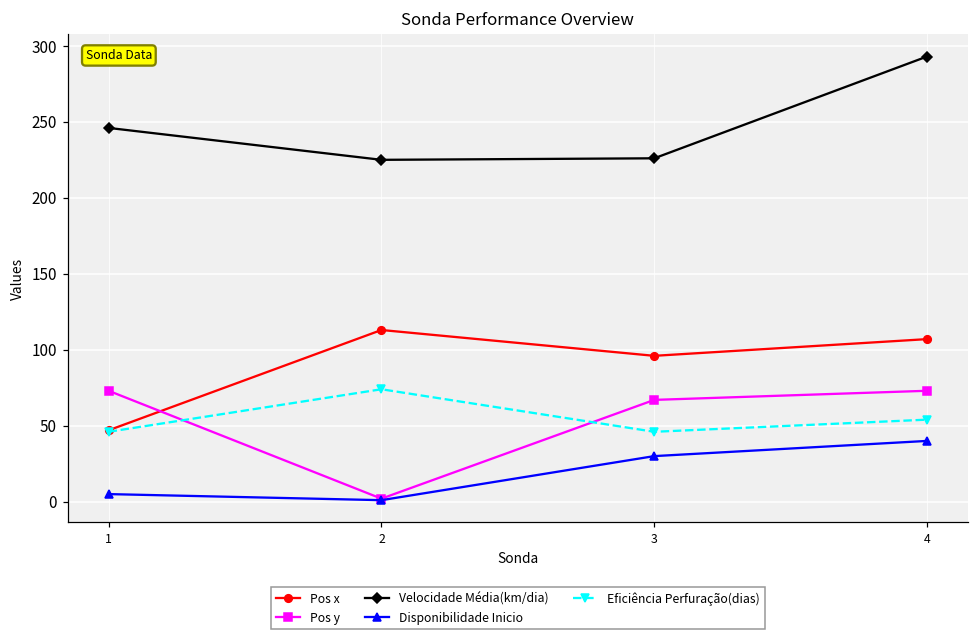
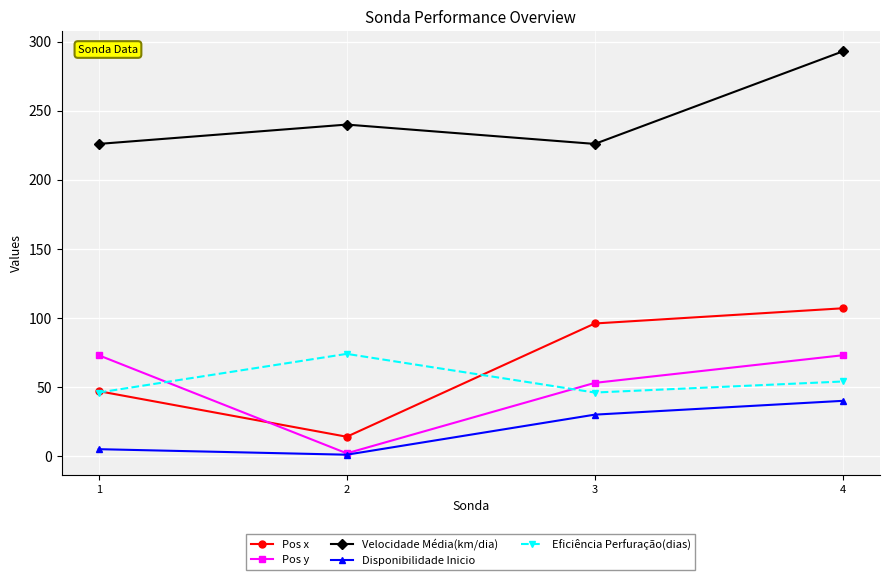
Velocidade Média(km/dia), 1: 246 -> 226
Pos x, 2: 113 -> 14
Velocidade Média(km/dia), 2: 225 -> 240
Pos y, 3: 67 -> 53
